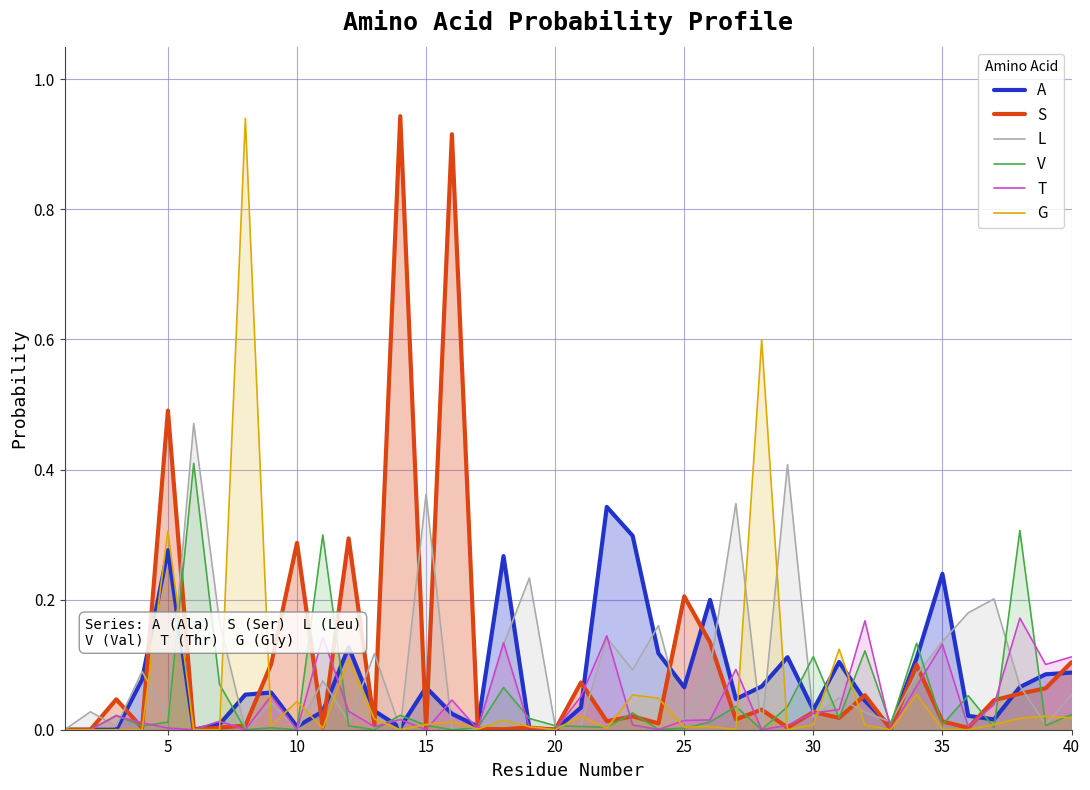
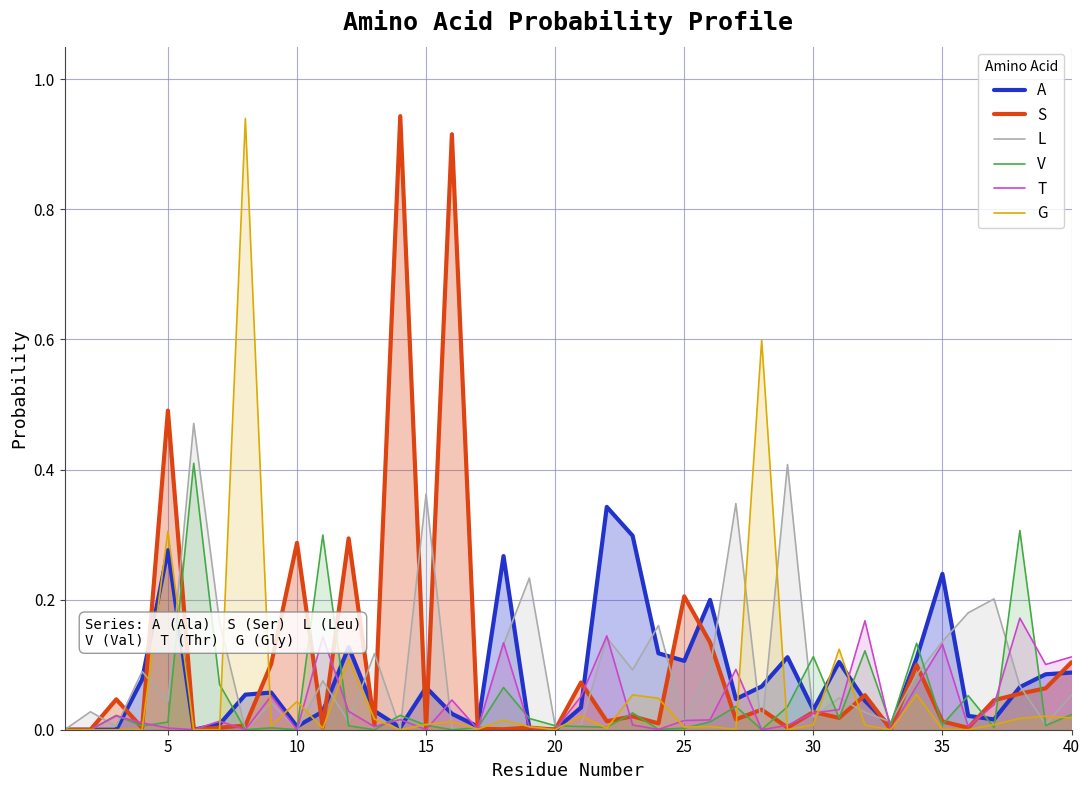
L, 5: 0.02 -> 0.04
A, 25: 0.07 -> 0.11
